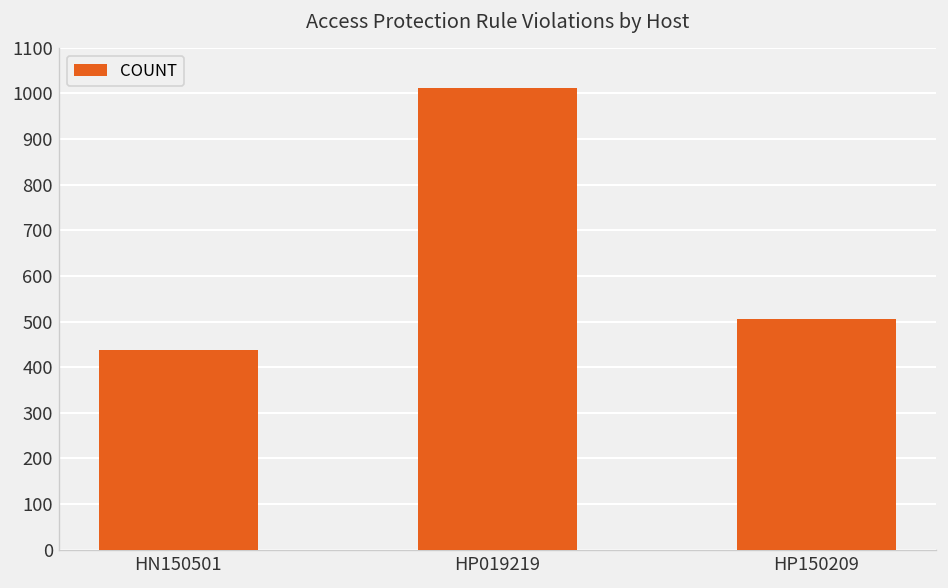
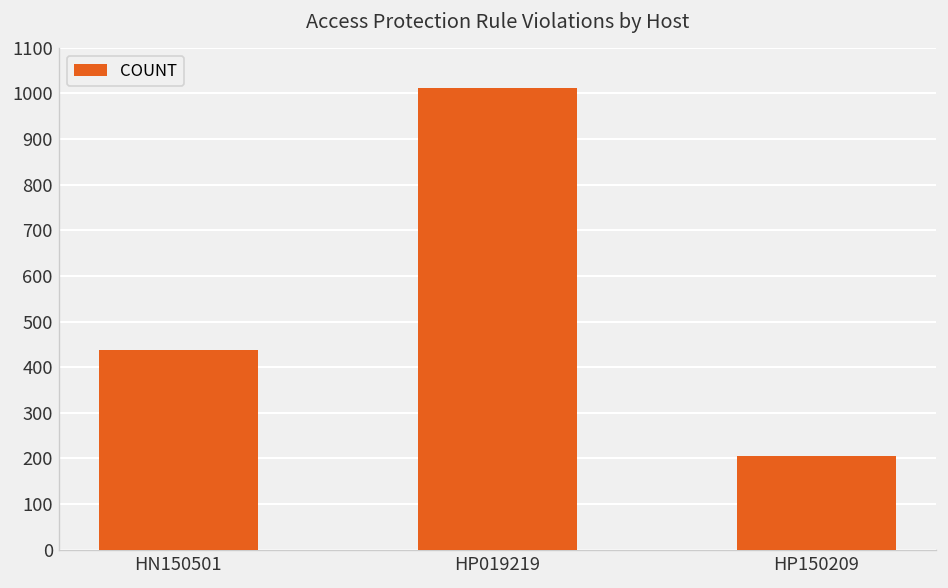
HP150209: 510 -> 210
